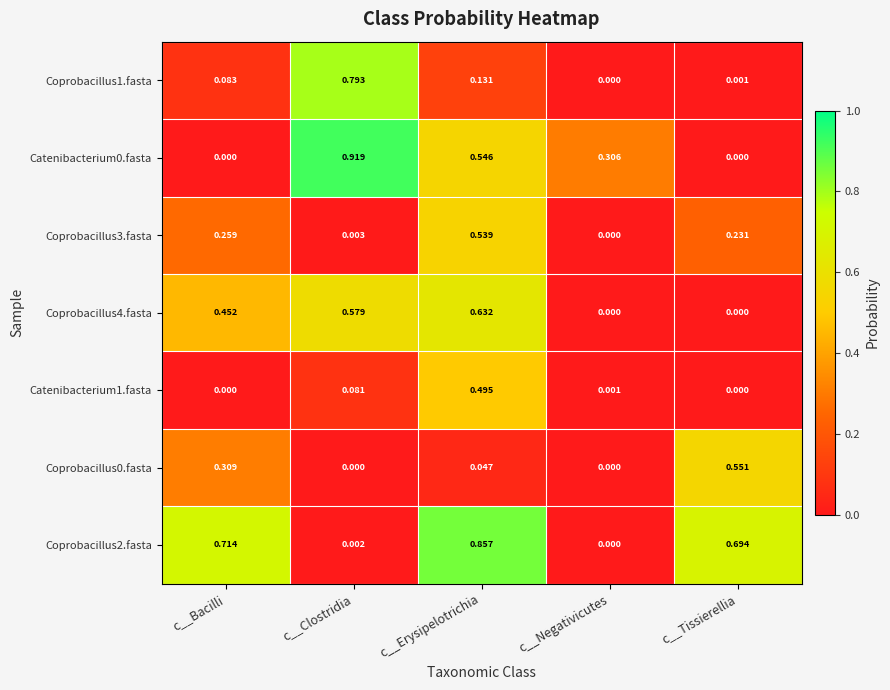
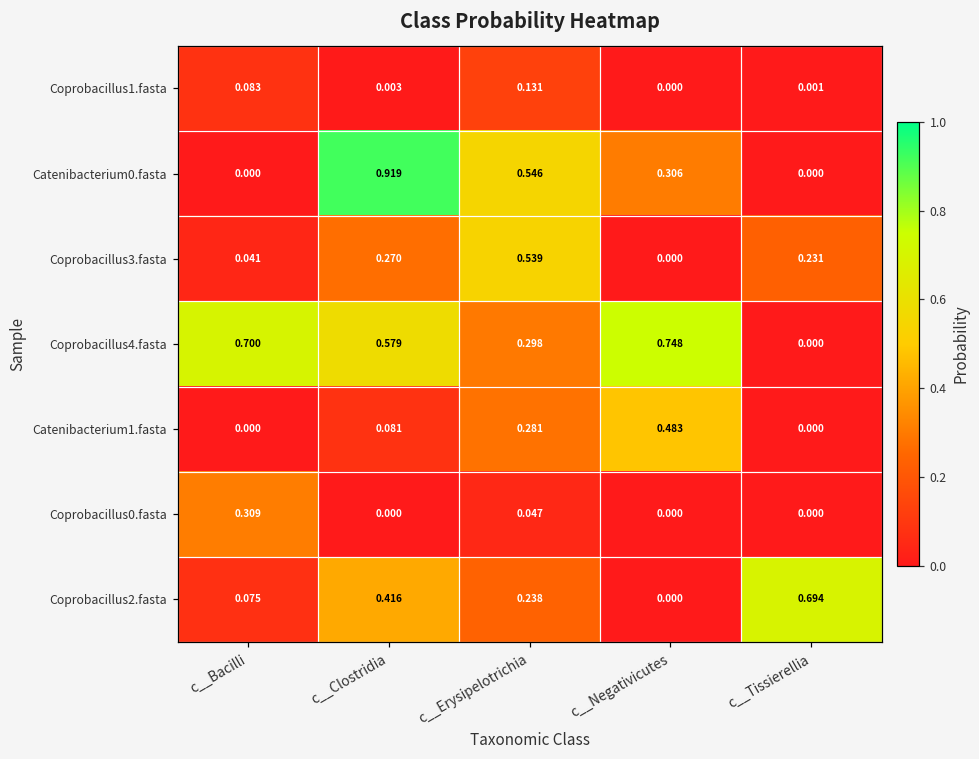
Coprobacillus1.fasta, c__Clostridia: 0.793 -> 0.003
Coprobacillus3.fasta, c__Bacilli: 0.259 -> 0.041
Coprobacillus3.fasta, c__Clostridia: 0.003 -> 0.270
Coprobacillus4.fasta, c__Bacilli: 0.452 -> 0.700
Coprobacillus4.fasta, c__Erysipelotrichia: 0.632 -> 0.298
Coprobacillus4.fasta, c__Negativicutes: 0.000 -> 0.748
Catenibacterium1.fasta, c__Erysipelotrichia: 0.495 -> 0.281
Catenibacterium1.fasta, c__Negativicutes: 0.001 -> 0.483
Coprobacillus0.fasta, c__Tissierellia: 0.551 -> 0.000
Coprobacillus2.fasta, c__Bacilli: 0.714 -> 0.075
Coprobacillus2.fasta, c__Clostridia: 0.002 -> 0.416
Coprobacillus2.fasta, c__Erysipelotrichia: 0.857 -> 0.238
